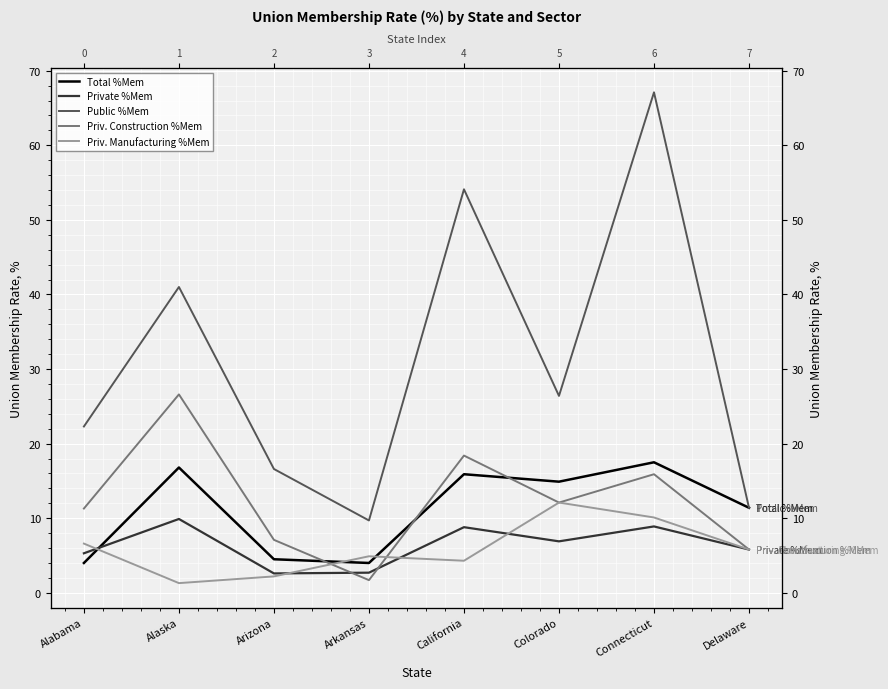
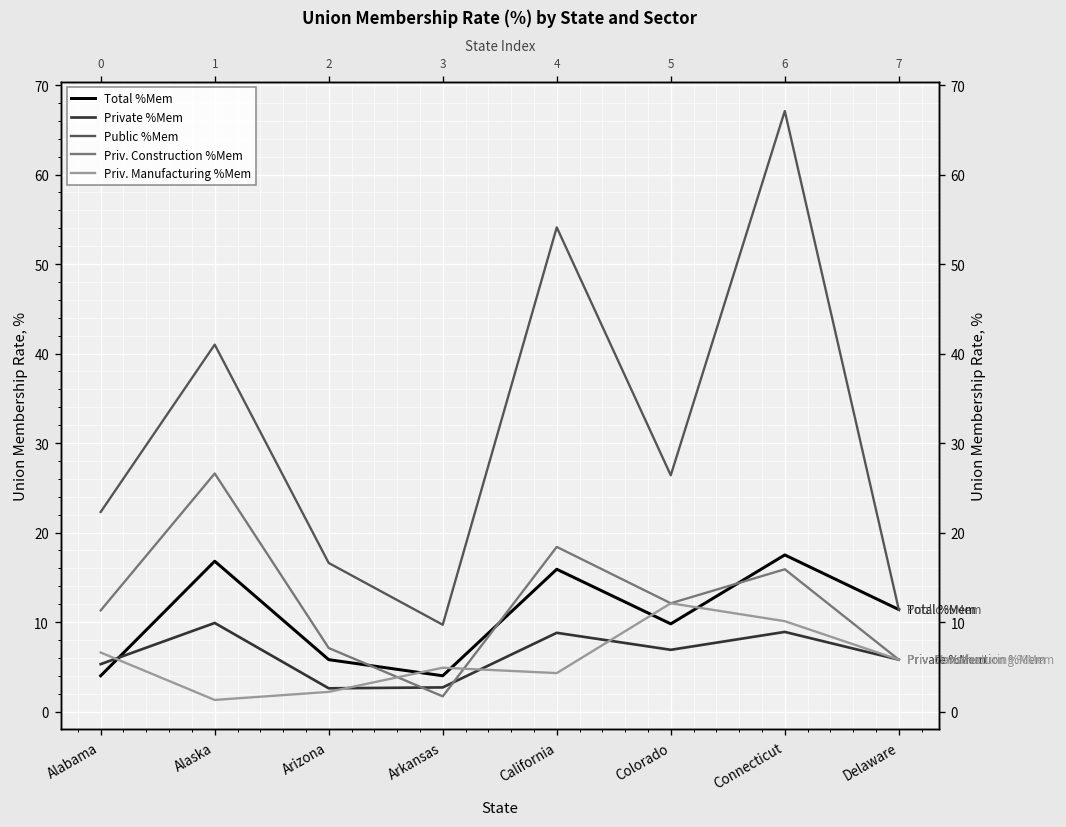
Total %Mem, Arizona: 5 -> 6
Total %Mem, Colorado: 15 -> 10
